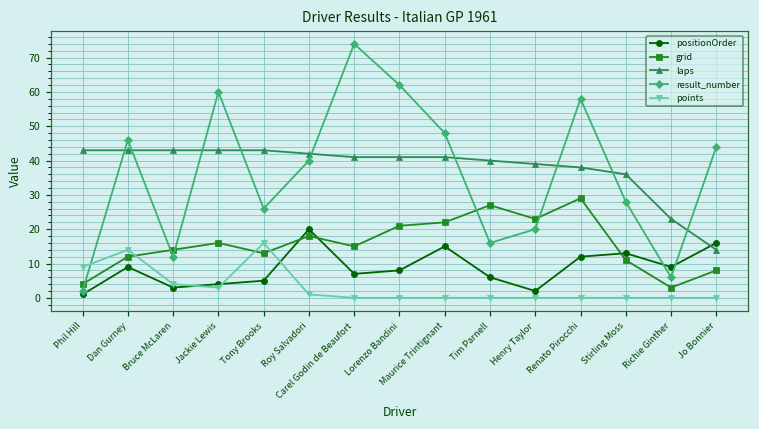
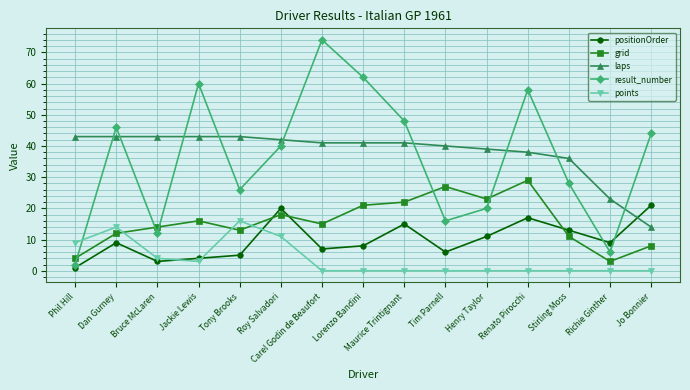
points, Roy Salvadori: 1 -> 11
positionOrder, Henry Taylor: 2 -> 11
positionOrder, Renato Pirocchi: 12 -> 17
positionOrder, Jo Bonnier: 16 -> 21
